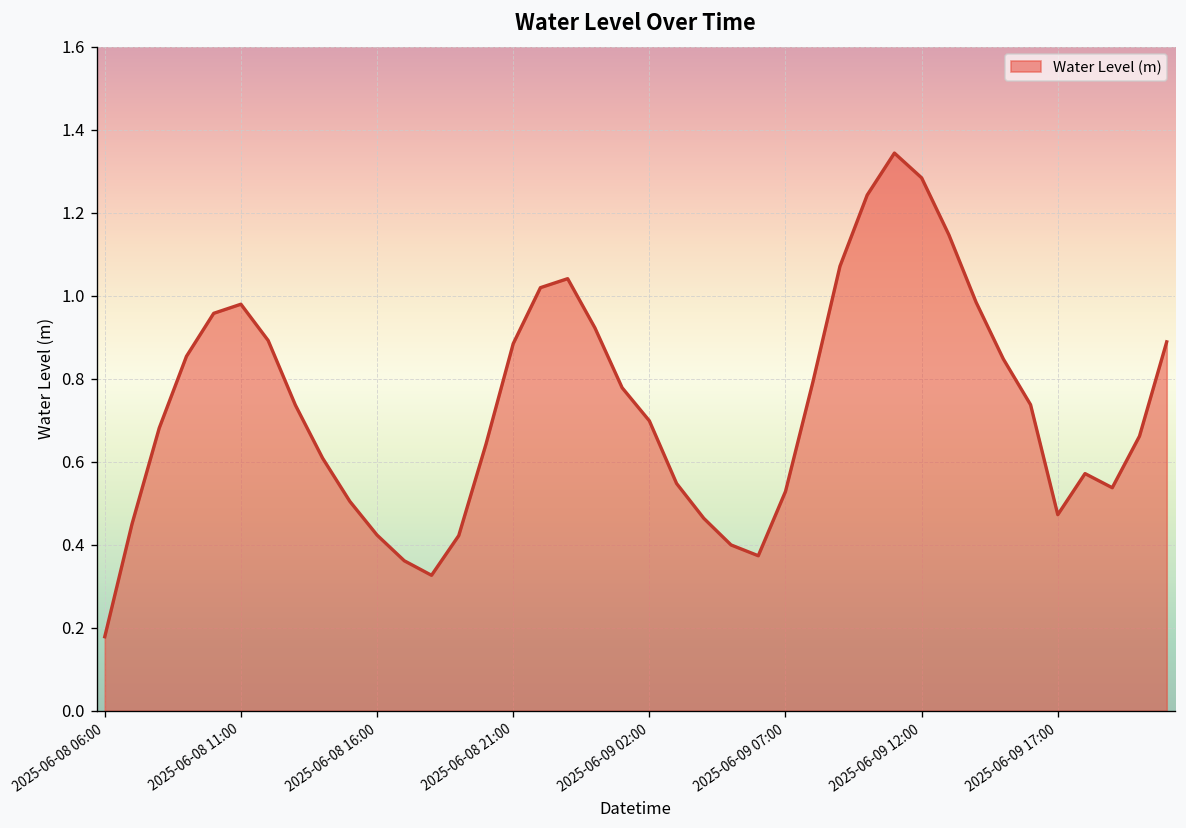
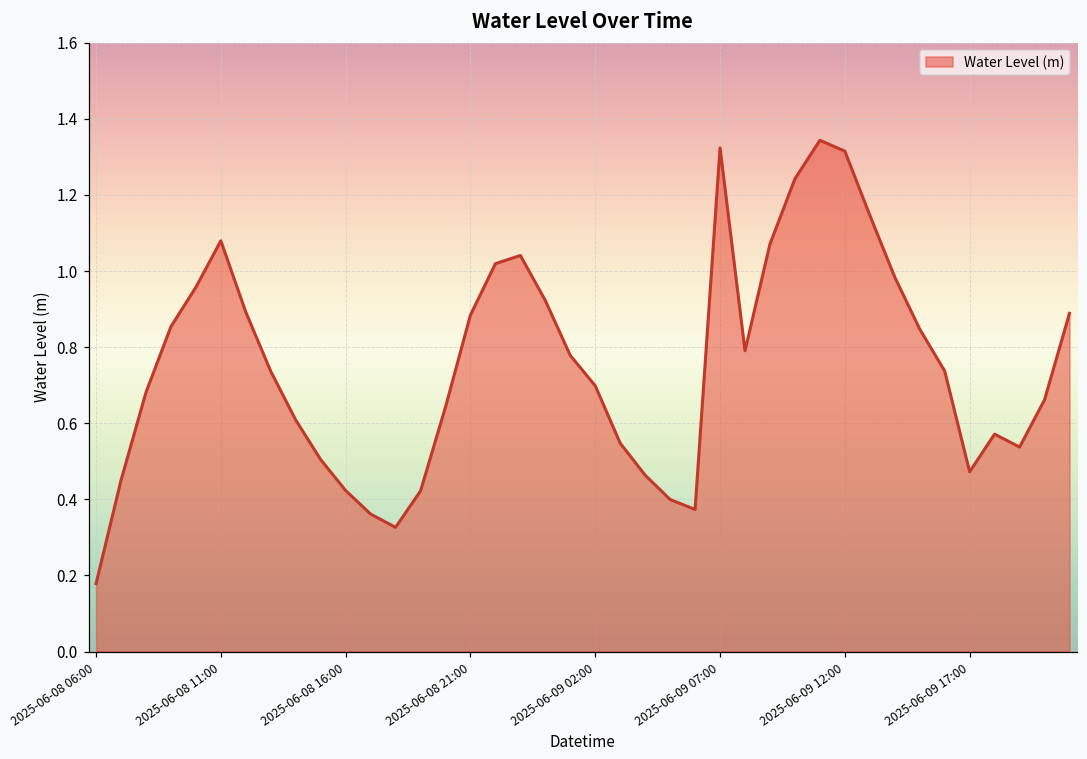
2025-06-08 11:00: 0.98 -> 1.08
2025-06-09 07:00: 0.53 -> 1.32
2025-06-09 12:00: 1.28 -> 1.32
